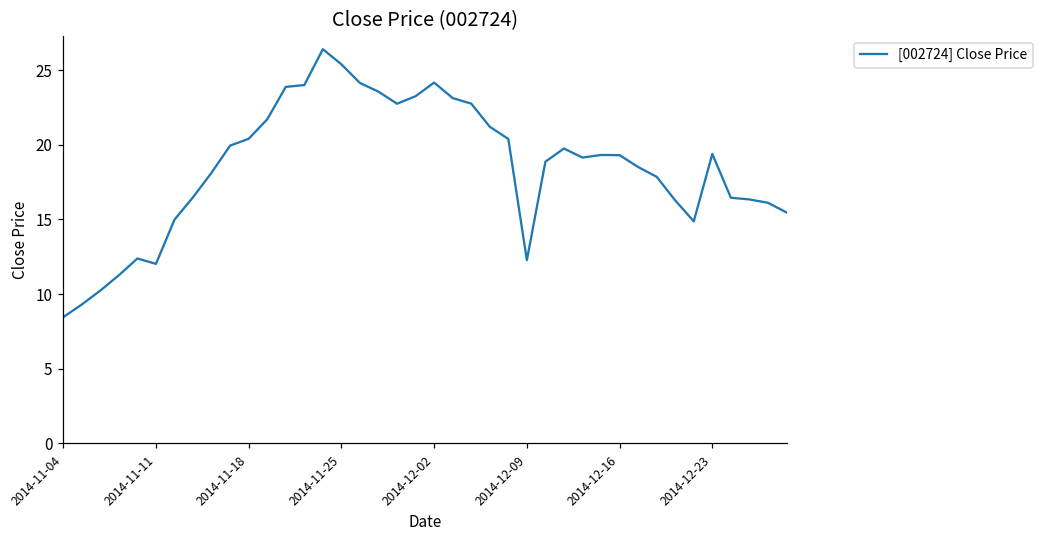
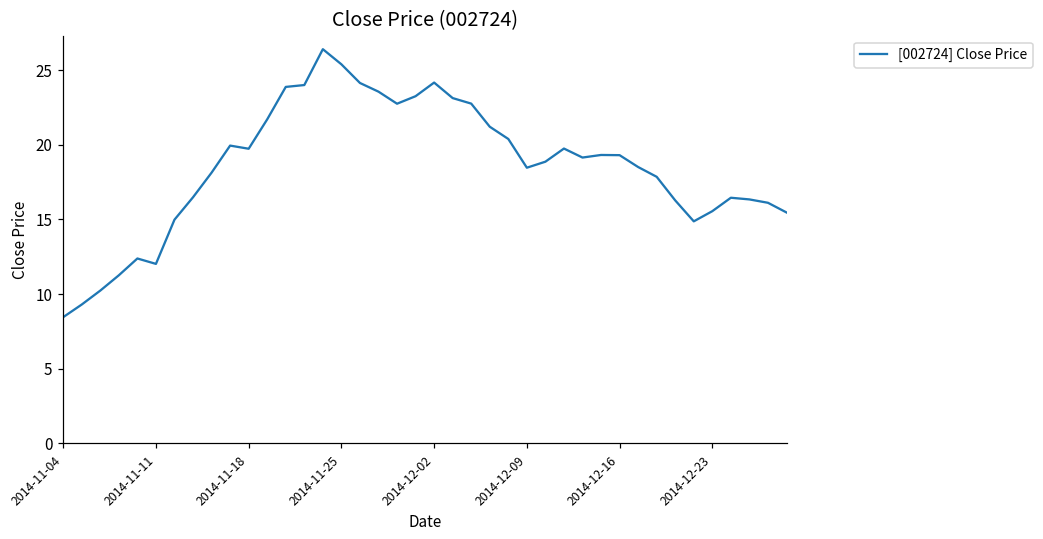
2014-11-18: 20.4 -> 19.7
2014-12-09: 12.3 -> 18.5
2014-12-23: 19.4 -> 15.6
